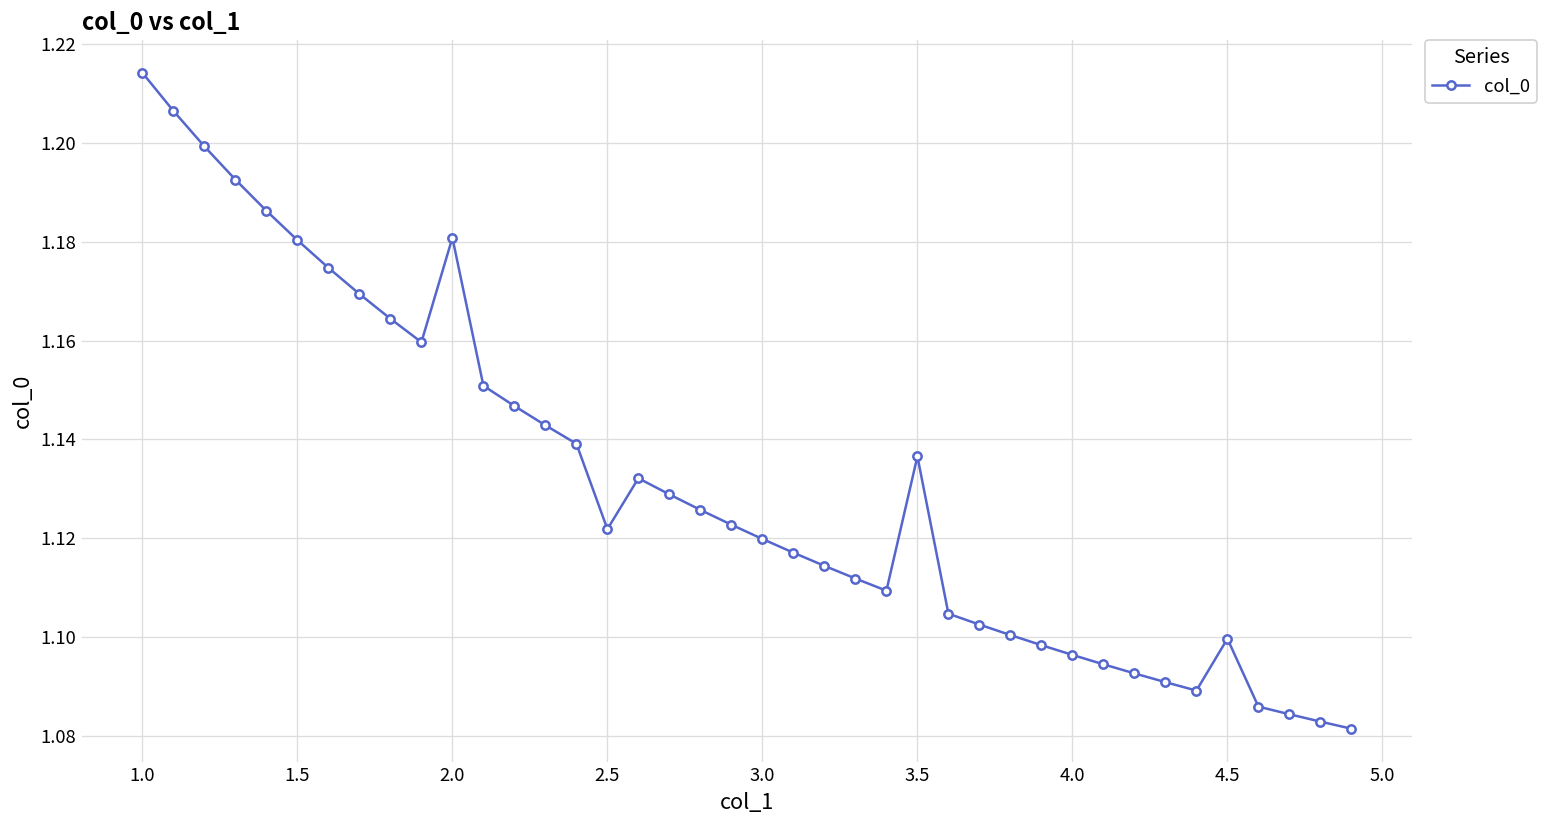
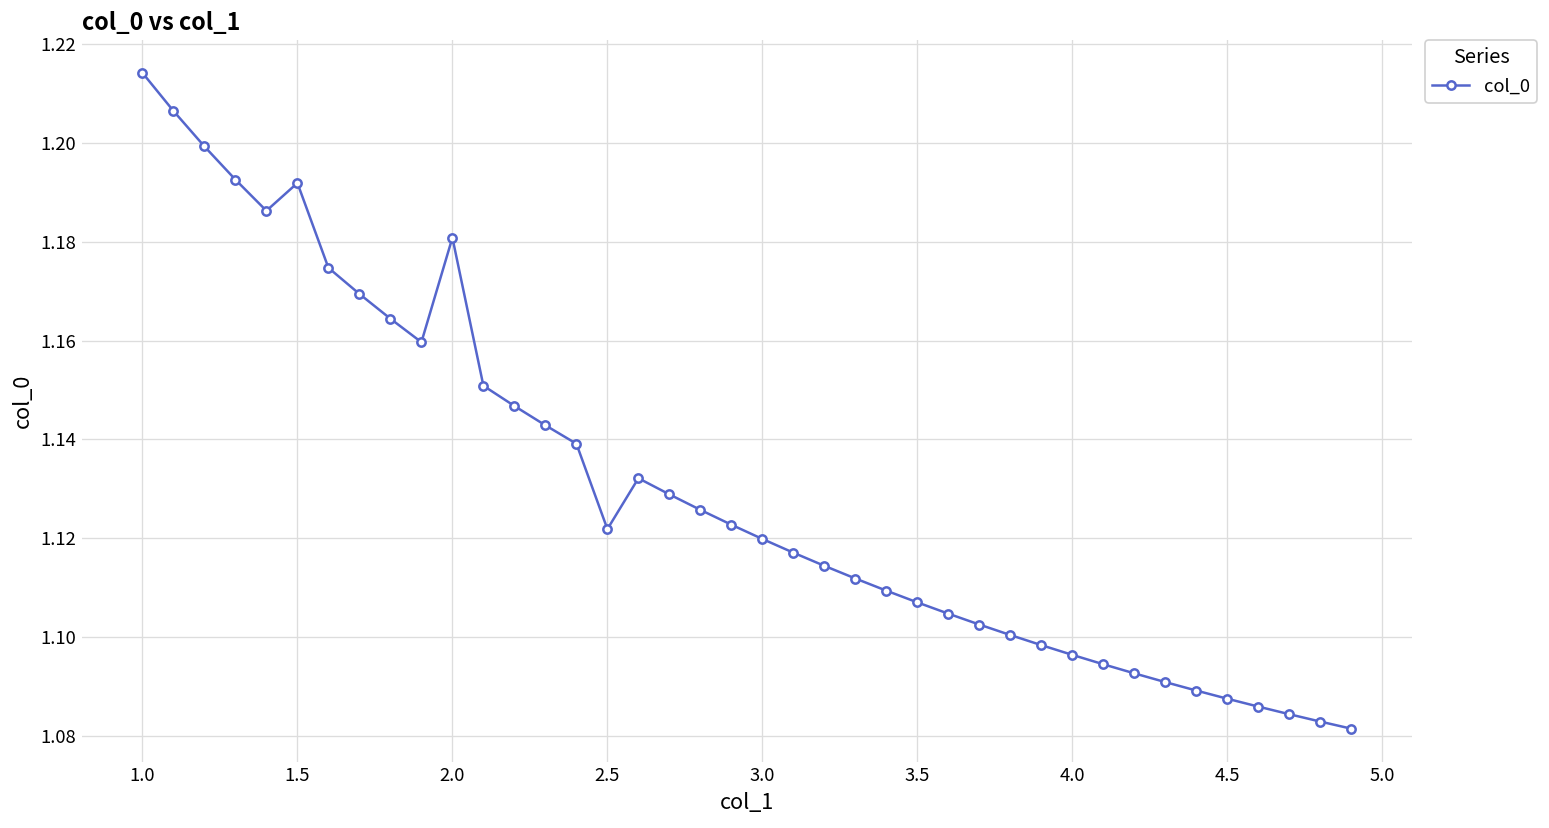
1.5: 1.180 -> 1.192
3.5: 1.137 -> 1.107
4.5: 1.100 -> 1.088
